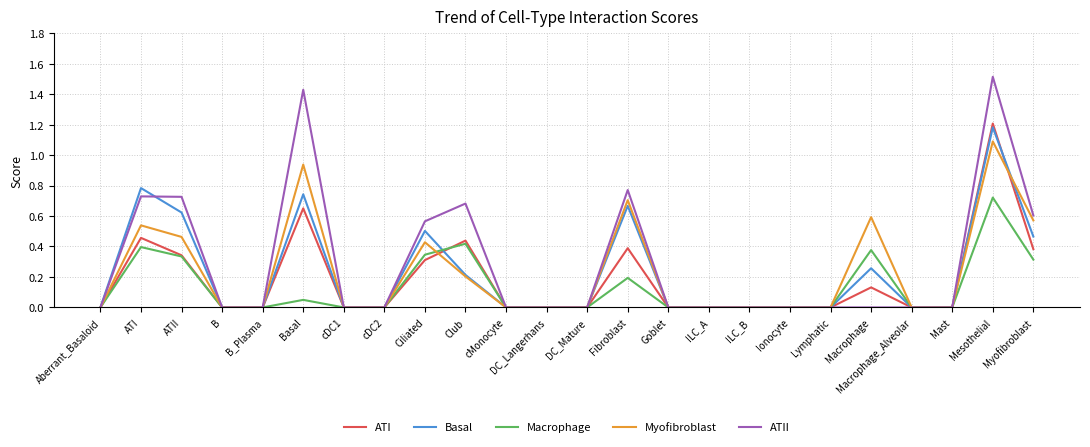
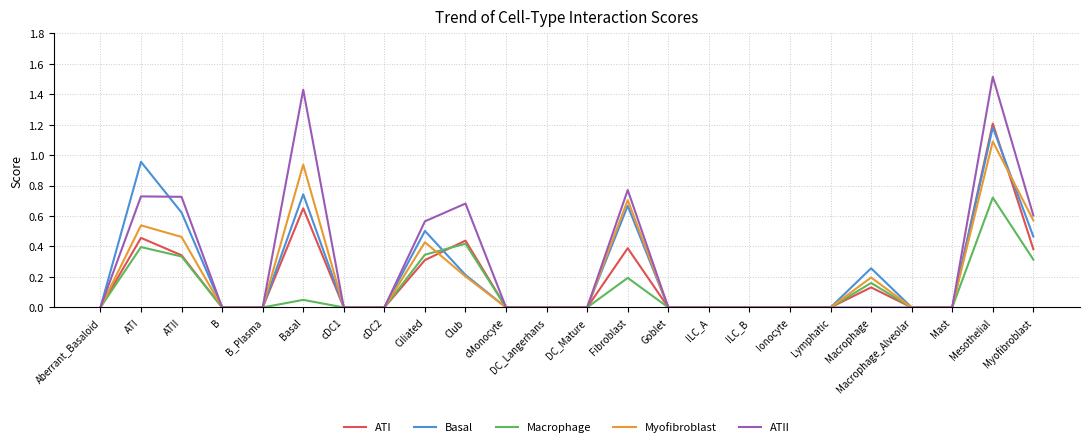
Basal, ATI: 0.78 -> 0.96
Macrophage, Macrophage: 0.38 -> 0.16
Myofibroblast, Macrophage: 0.59 -> 0.20
